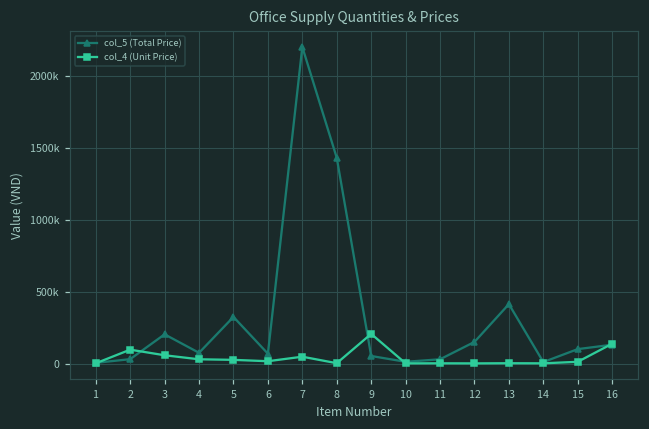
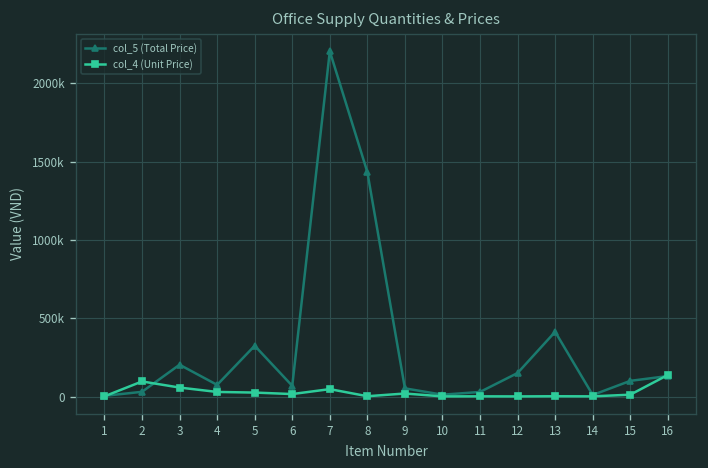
col_4 (Unit Price), 9: 210000 -> 20000
